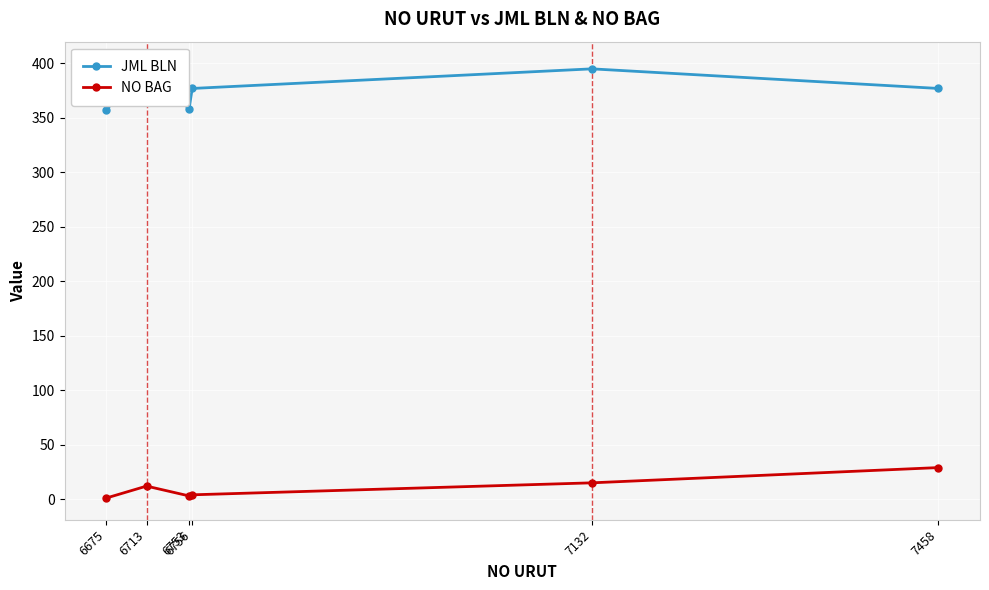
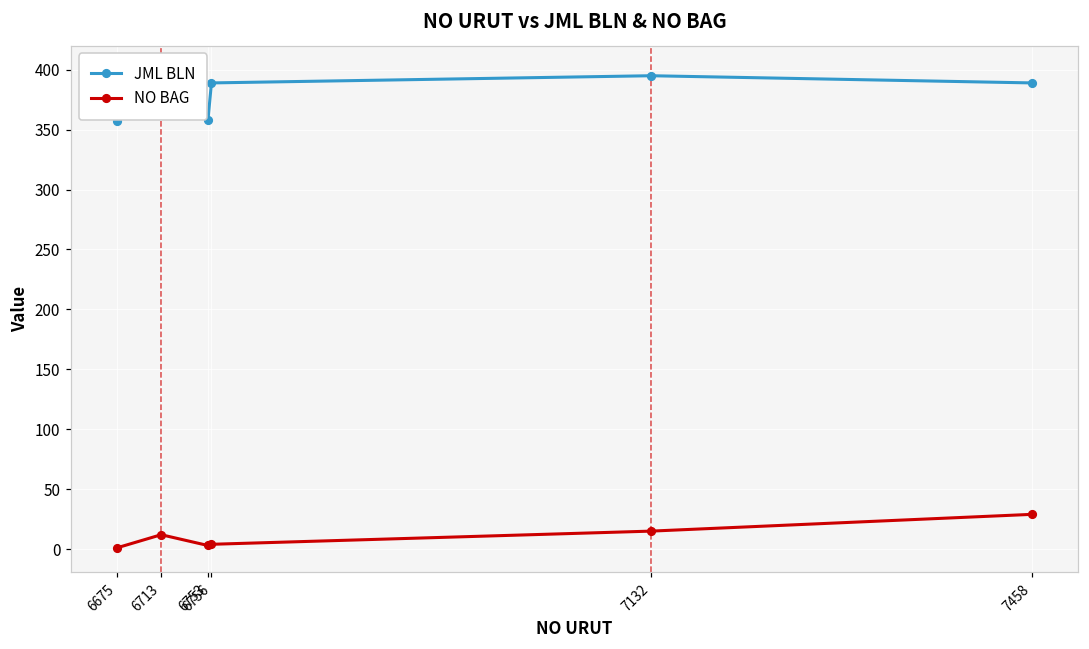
JML BLN, 6756: 377 -> 389
JML BLN, 7458: 377 -> 389
